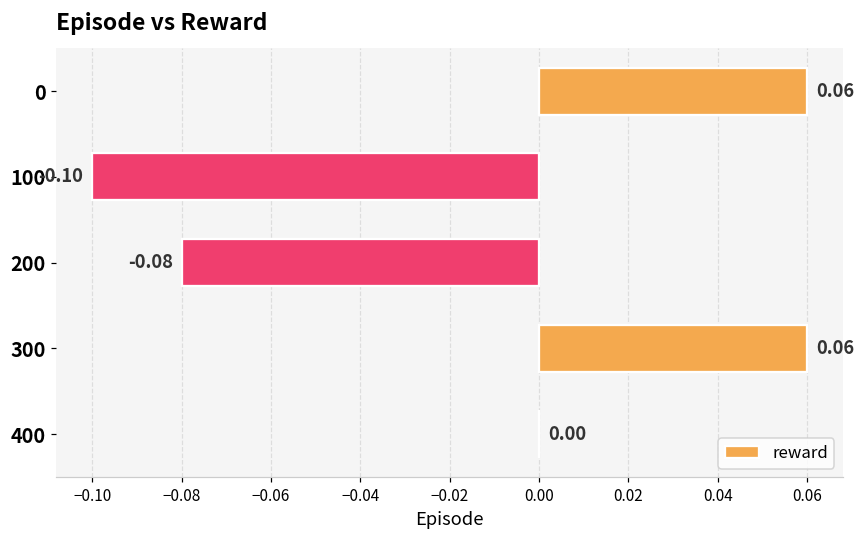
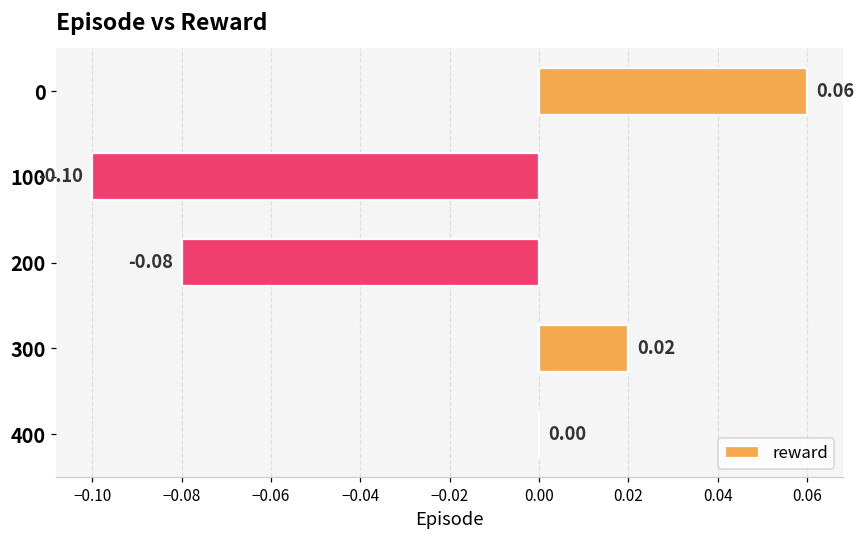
300: 0.06 -> 0.02
